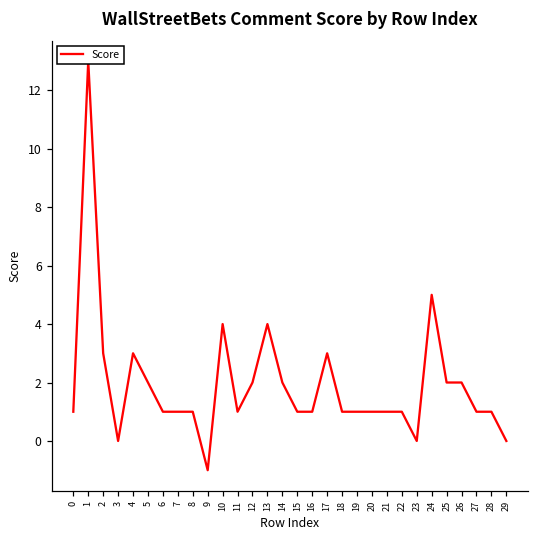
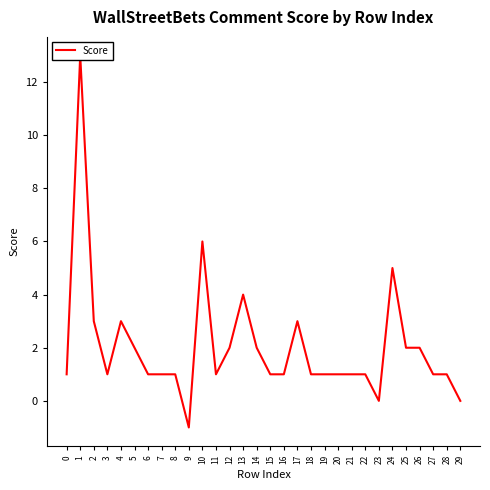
3: 0 -> 1
10: 4 -> 6
